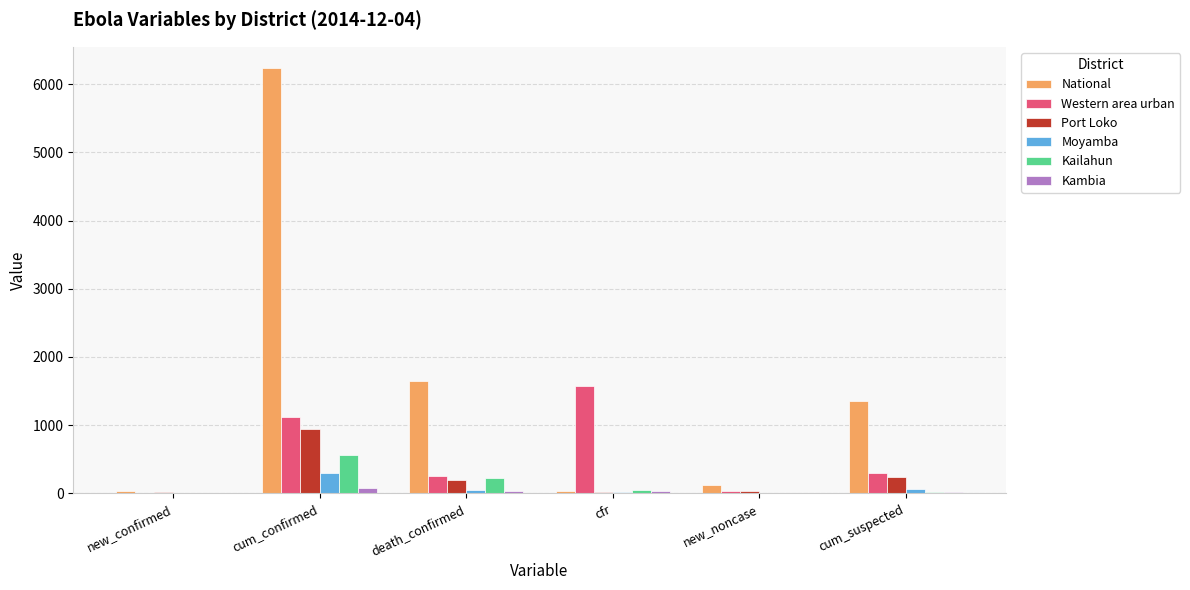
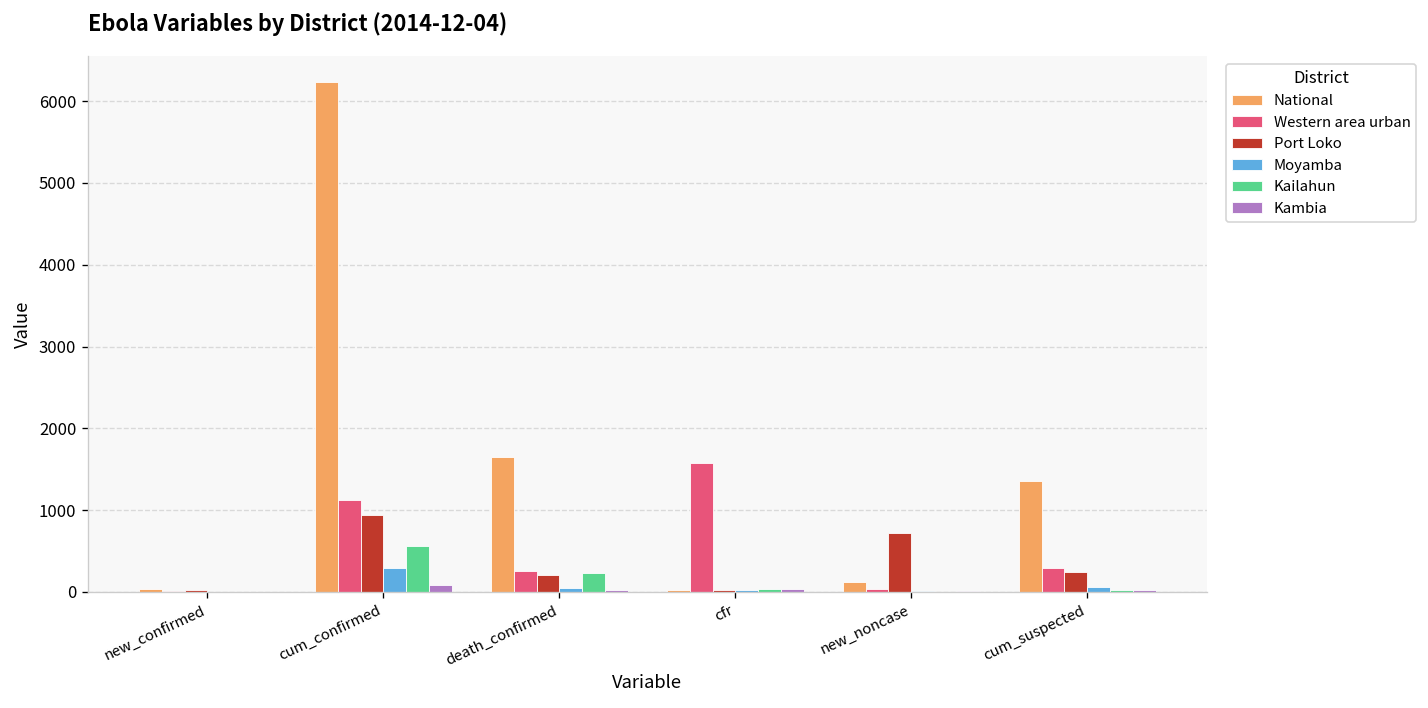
Port Loko, new_noncase: 0 -> 700
